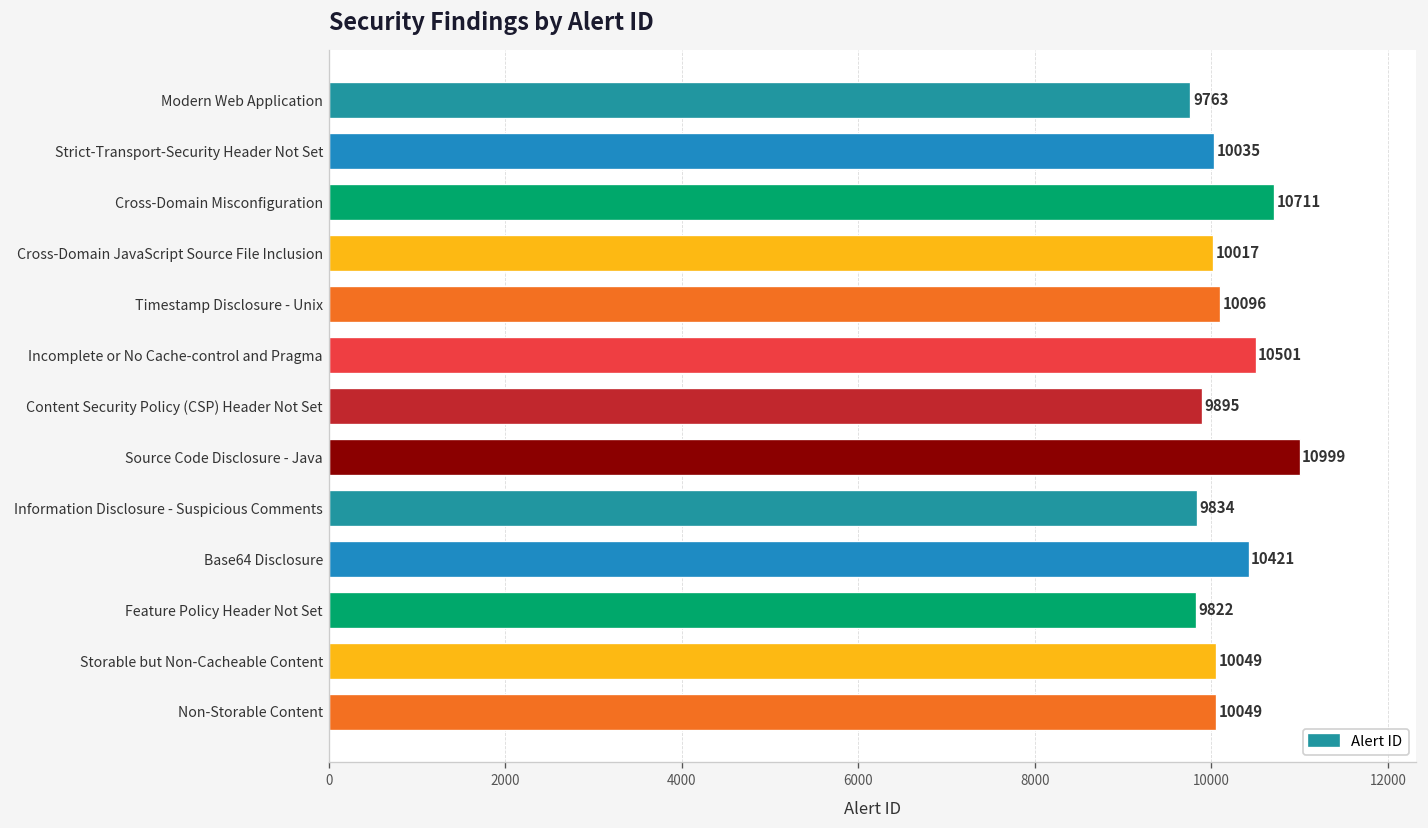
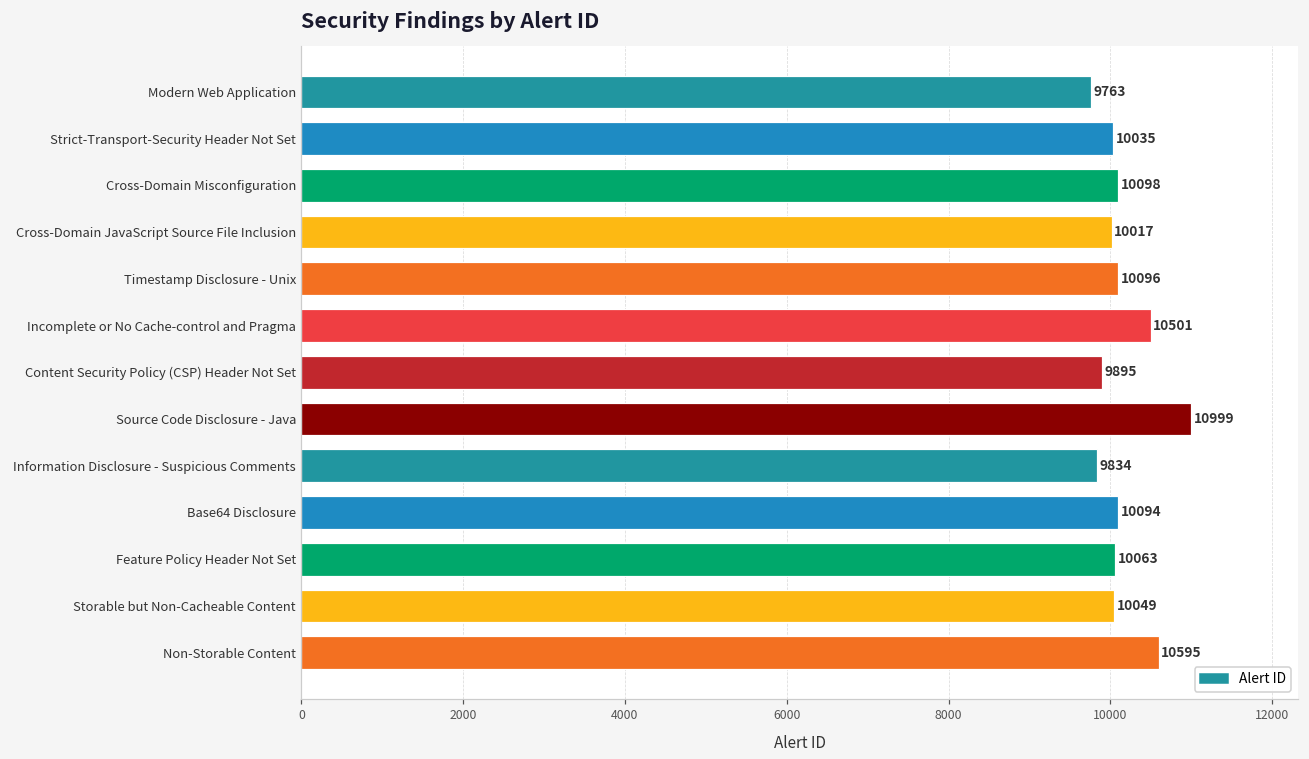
Cross-Domain Misconfiguration: 10711 -> 10098
Base64 Disclosure: 10421 -> 10094
Feature Policy Header Not Set: 9822 -> 10063
Non-Storable Content: 10049 -> 10595
